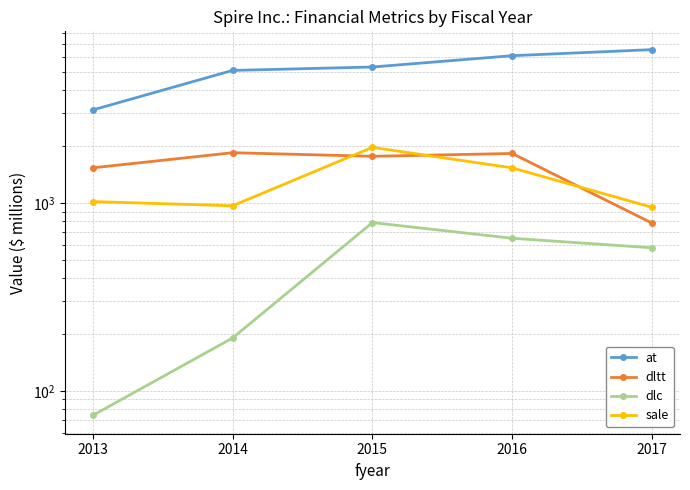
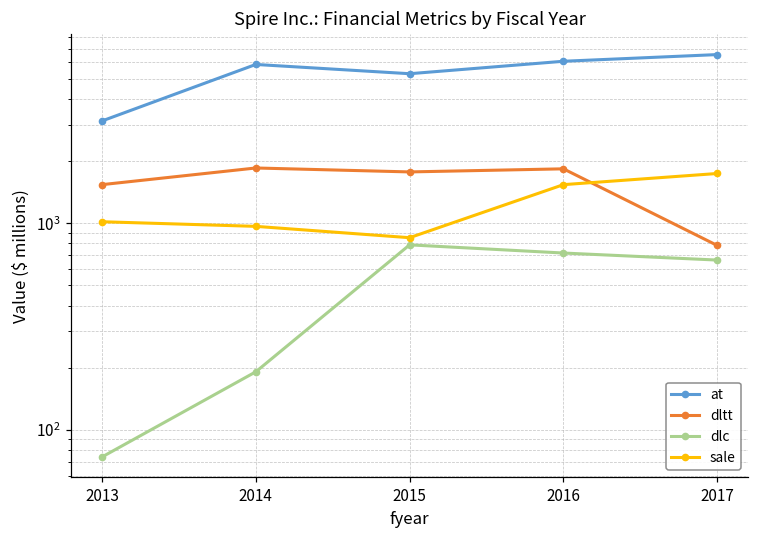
at, 2014: 5100 -> 5900
sale, 2015: 2000 -> 900
dlc, 2016: 650 -> 720
dlc, 2017: 580 -> 660
sale, 2017: 900 -> 1700
